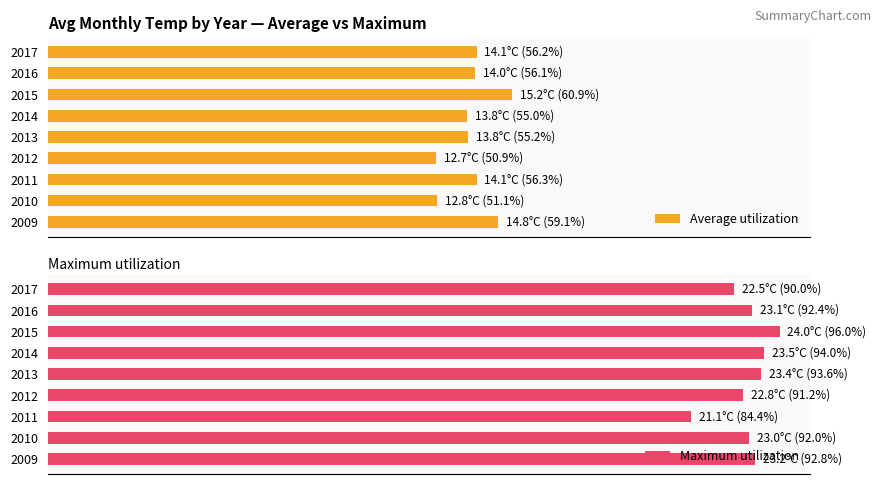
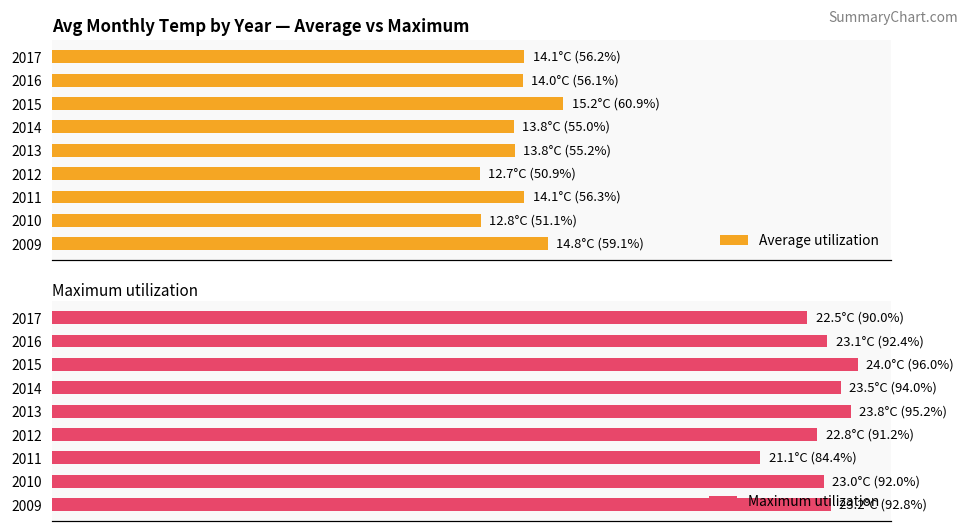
Maximum utilization, 2013: 23.4°C (93.6%) -> 23.8°C (95.2%)
